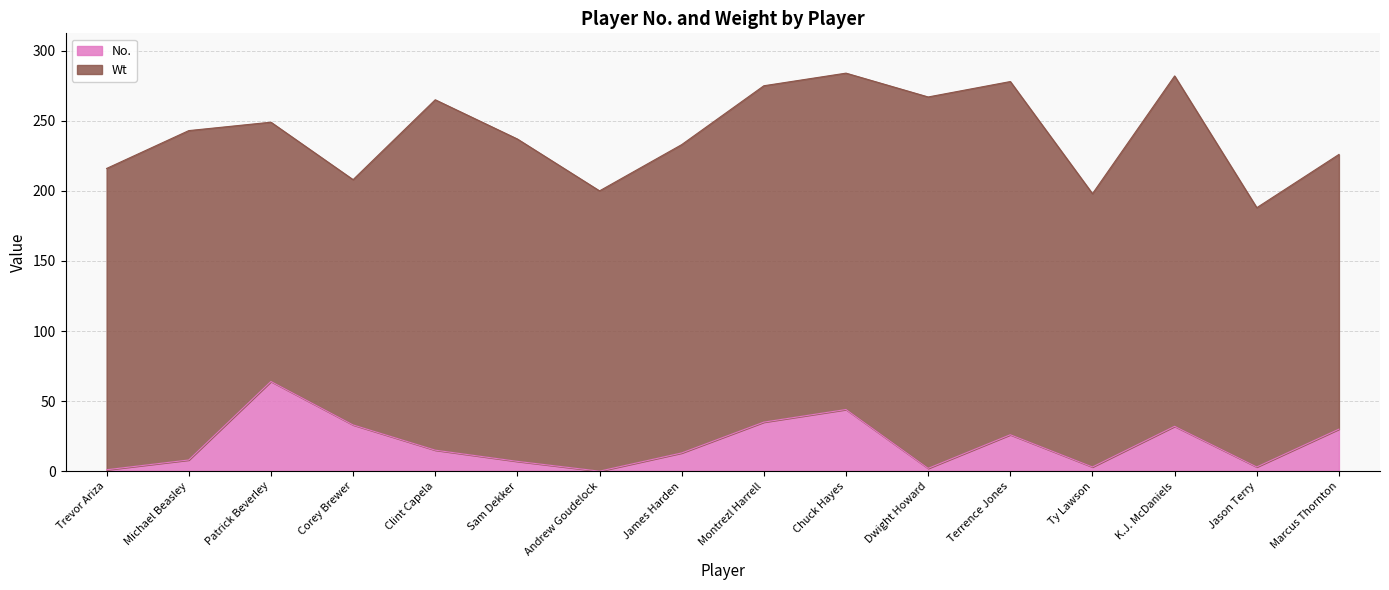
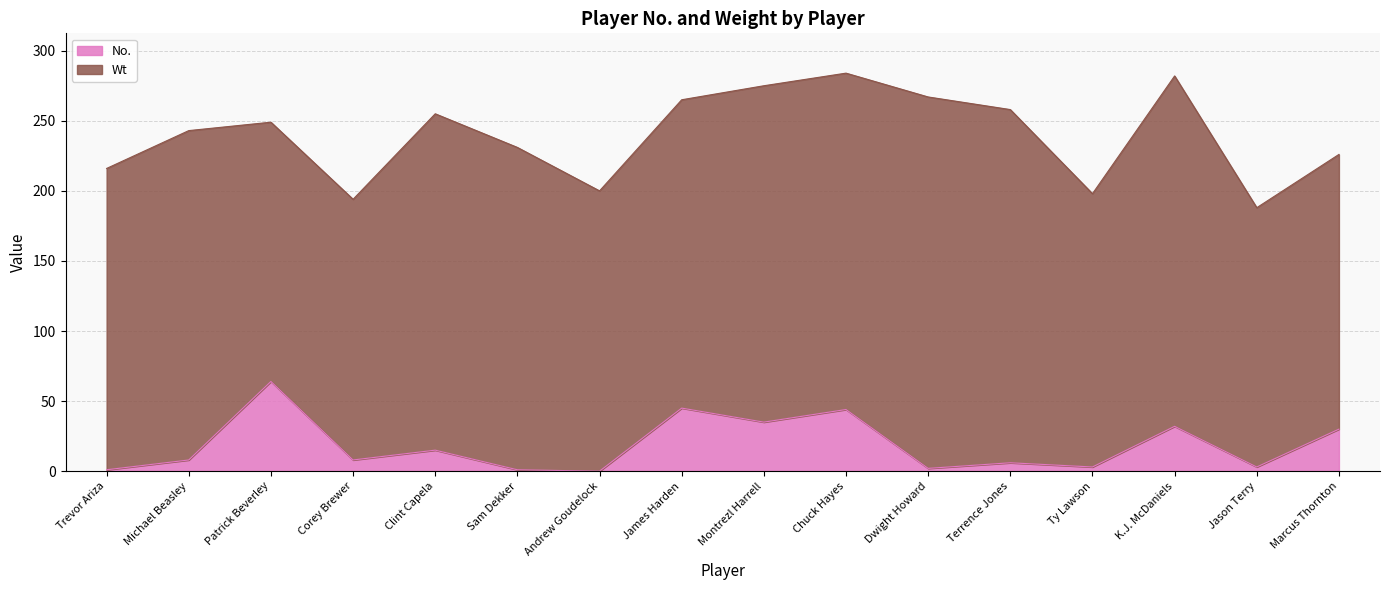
No., Corey Brewer: 33 -> 8
Wt, Corey Brewer: 175 -> 186
Wt, Clint Capela: 250 -> 240
No., Sam Dekker: 7 -> 1
No., James Harden: 13 -> 45
No., Terrence Jones: 26 -> 6
